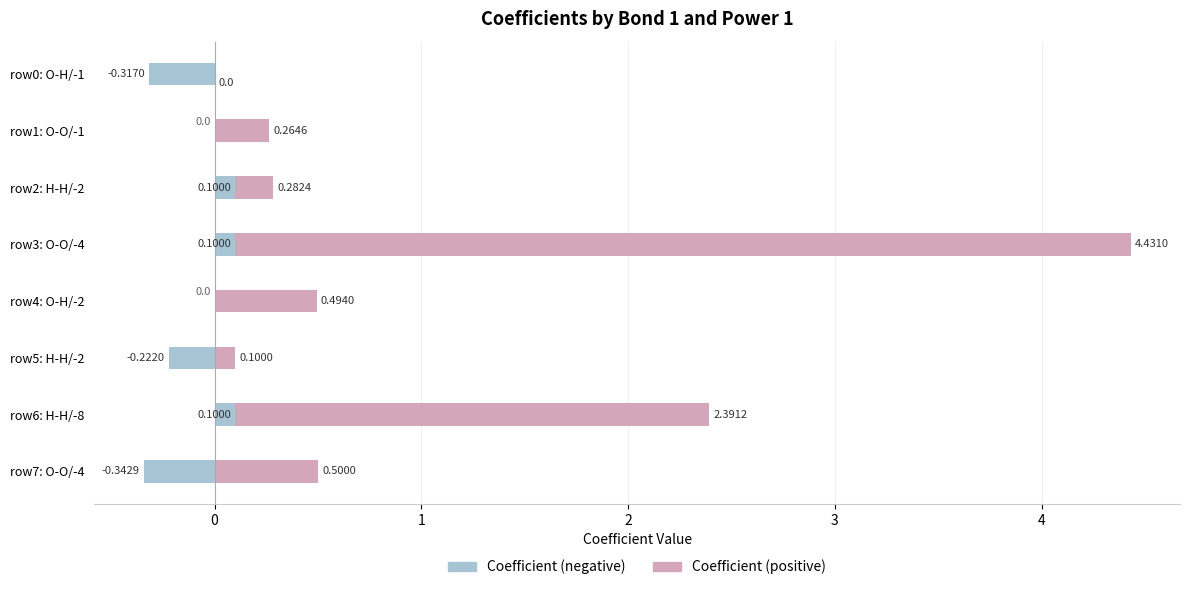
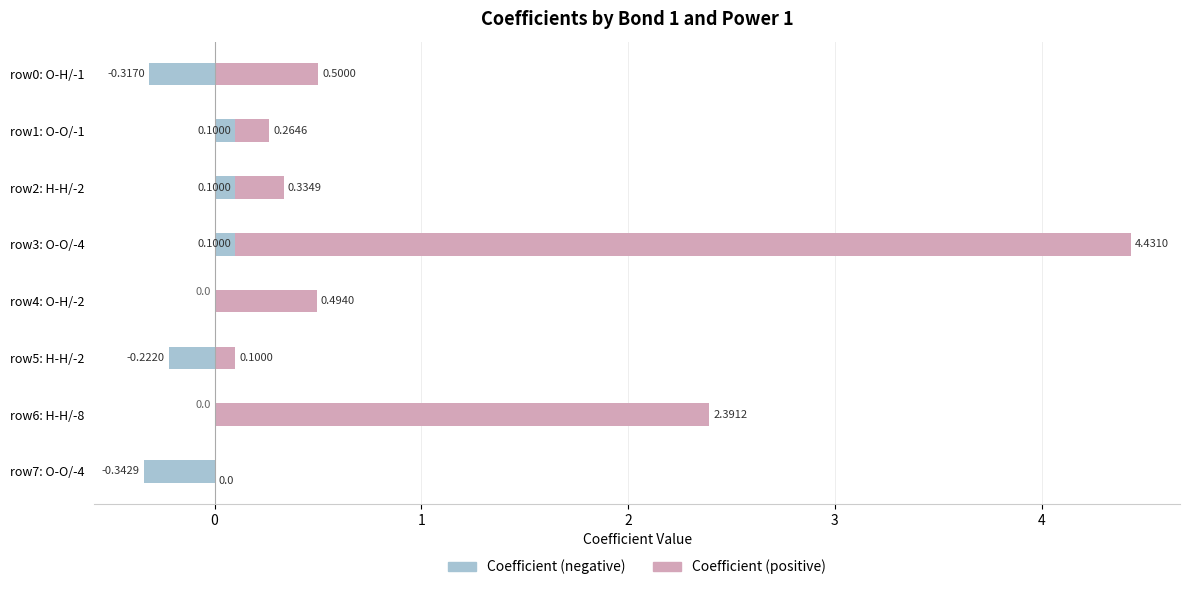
Coefficient (positive), row0: O-H/-1: 0.0 -> 0.5000
Coefficient (negative), row1: O-O/-1: 0.0 -> 0.1000
Coefficient (positive), row2: H-H/-2: 0.2824 -> 0.3349
Coefficient (negative), row6: H-H/-8: 0.1000 -> 0.0
Coefficient (positive), row7: O-O/-4: 0.5000 -> 0.0
